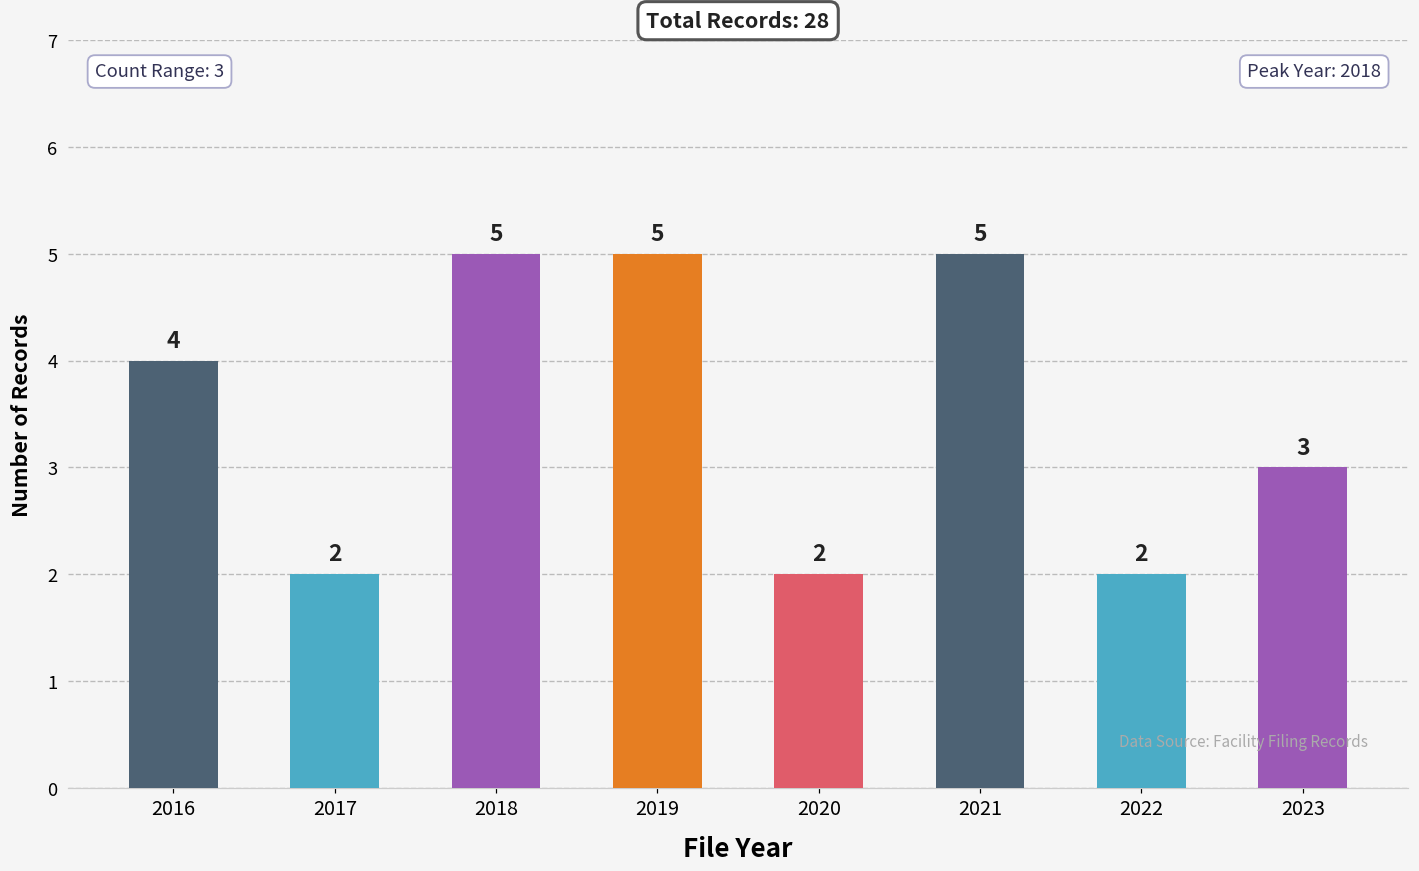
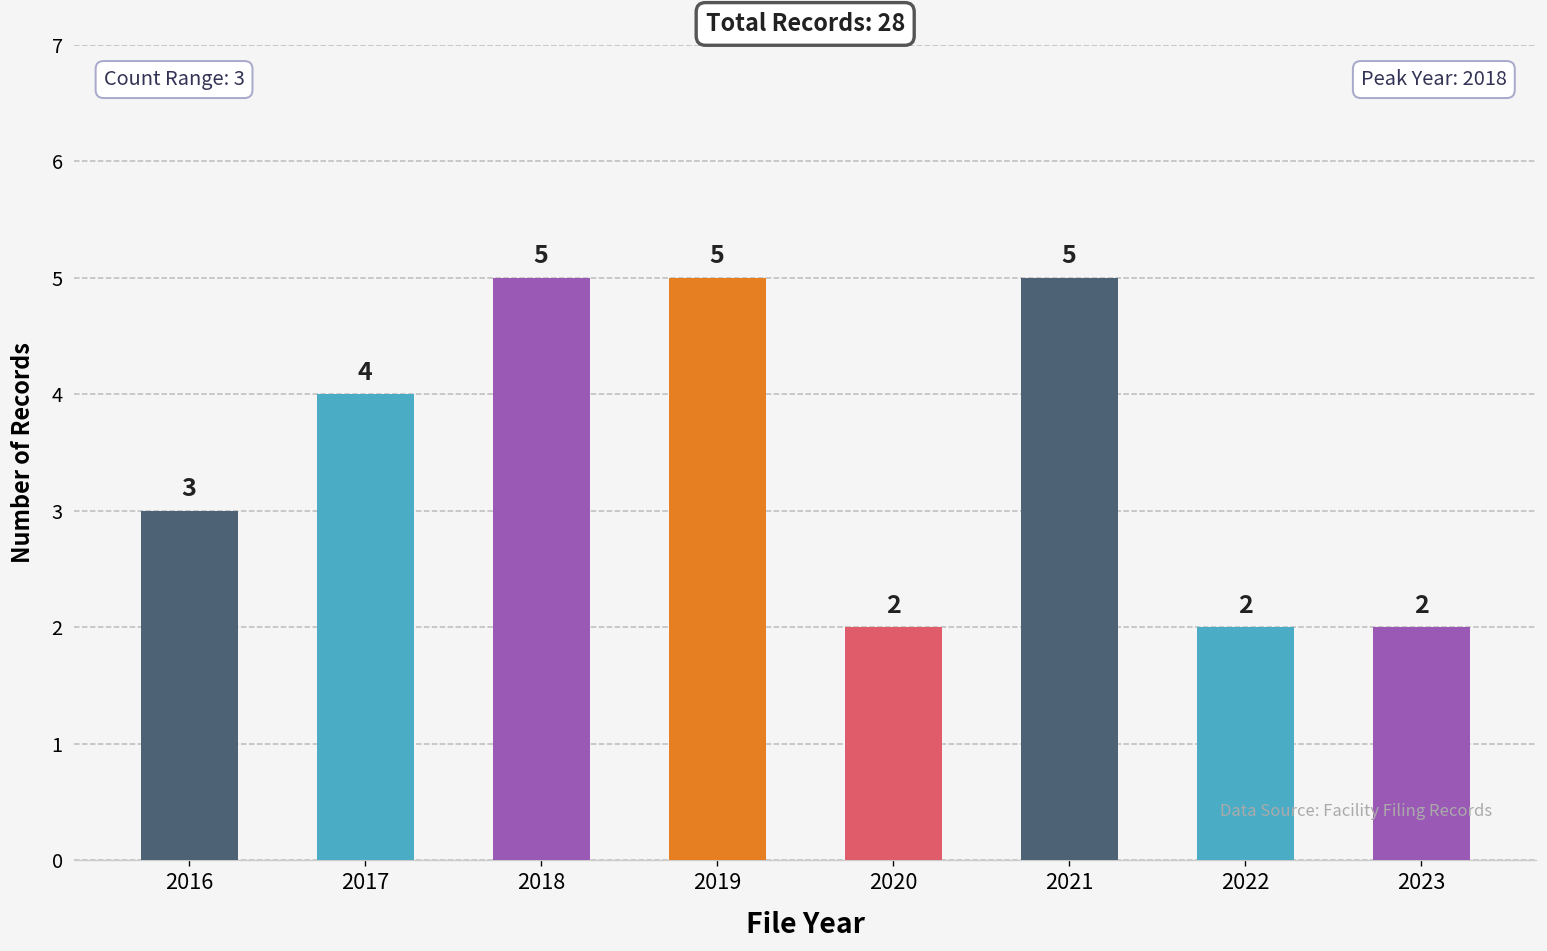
2016: 4 -> 3
2017: 2 -> 4
2023: 3 -> 2
